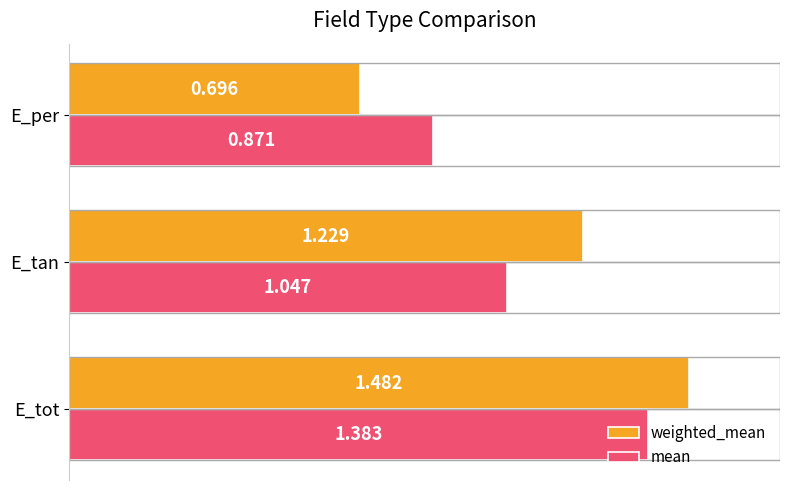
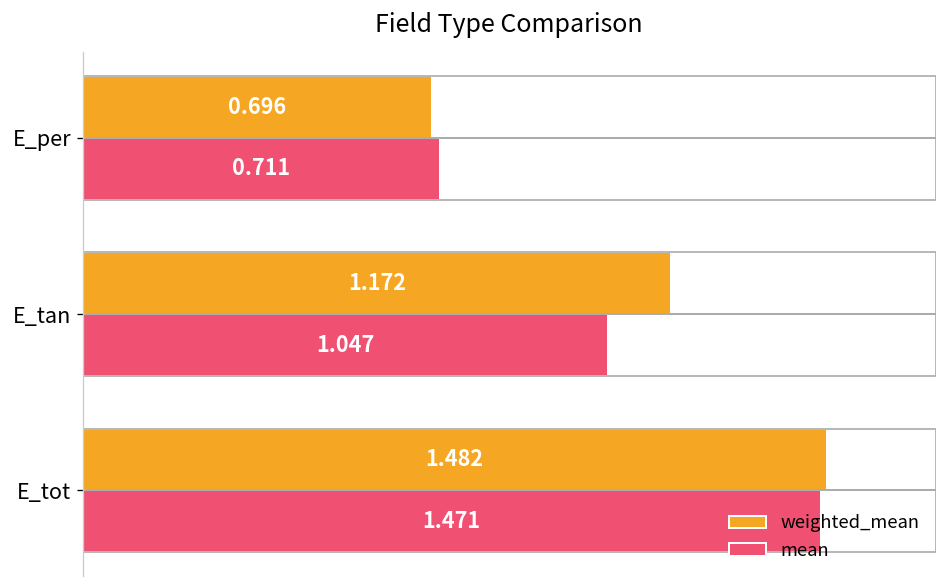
mean, E_per: 0.871 -> 0.711
weighted_mean, E_tan: 1.229 -> 1.172
mean, E_tot: 1.383 -> 1.471
